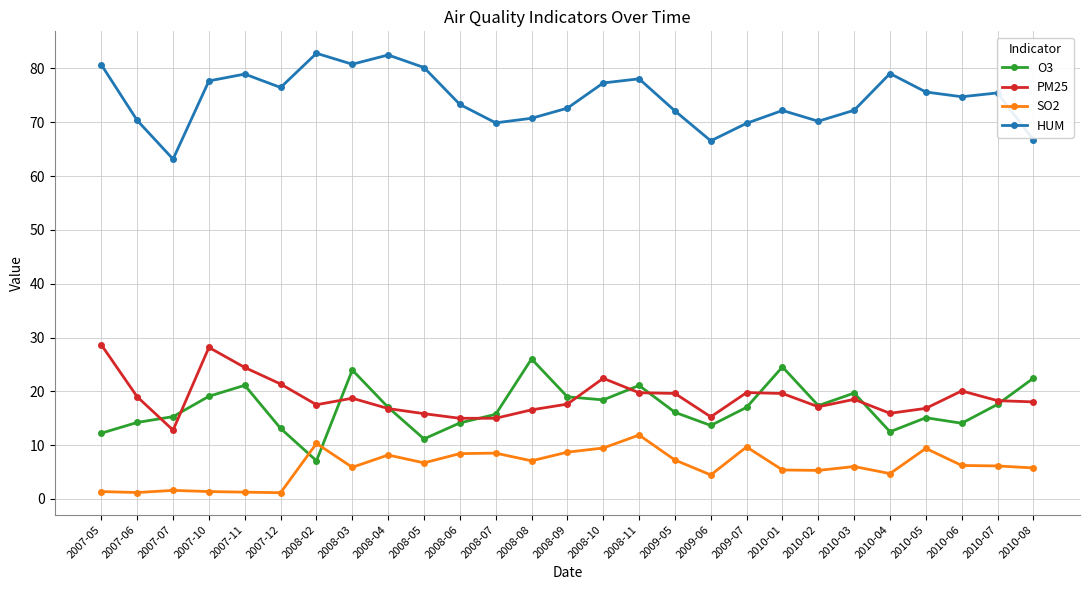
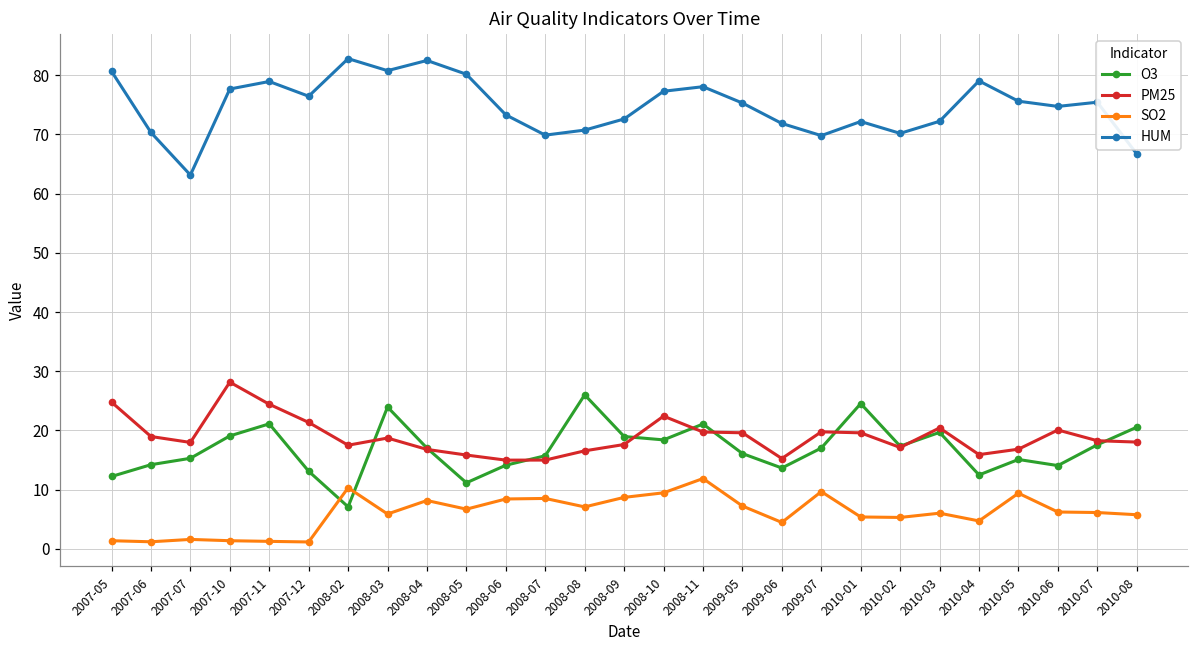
PM25, 2007-05: 29 -> 25
PM25, 2007-07: 13 -> 18
HUM, 2009-05: 72 -> 75
HUM, 2009-06: 67 -> 72
PM25, 2010-03: 19 -> 20
O3, 2010-08: 22 -> 21
